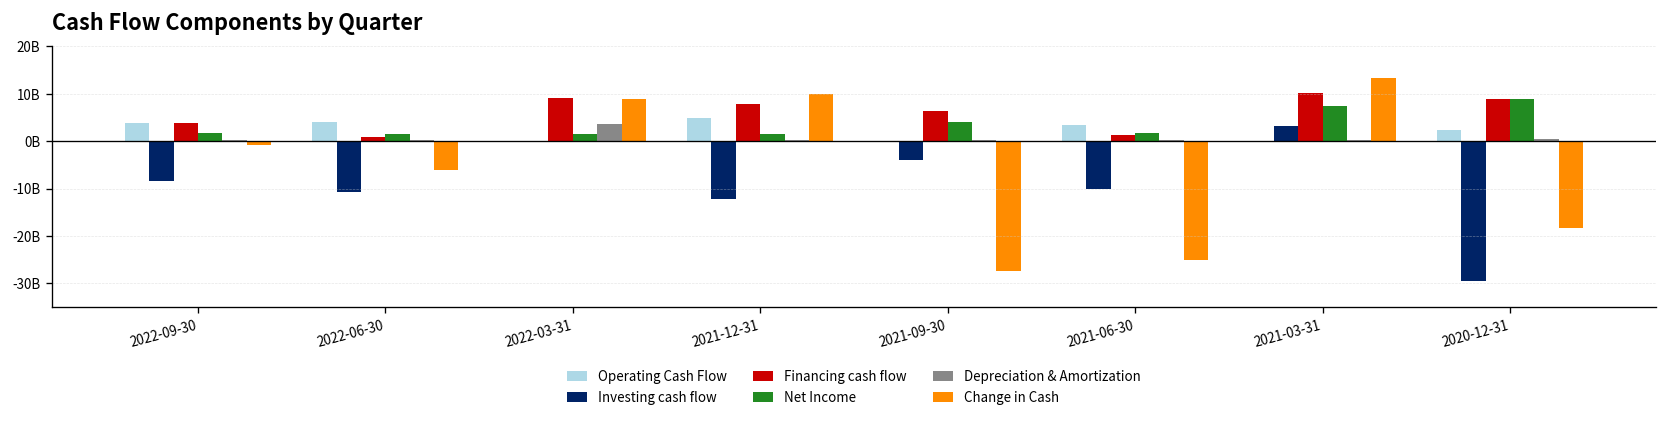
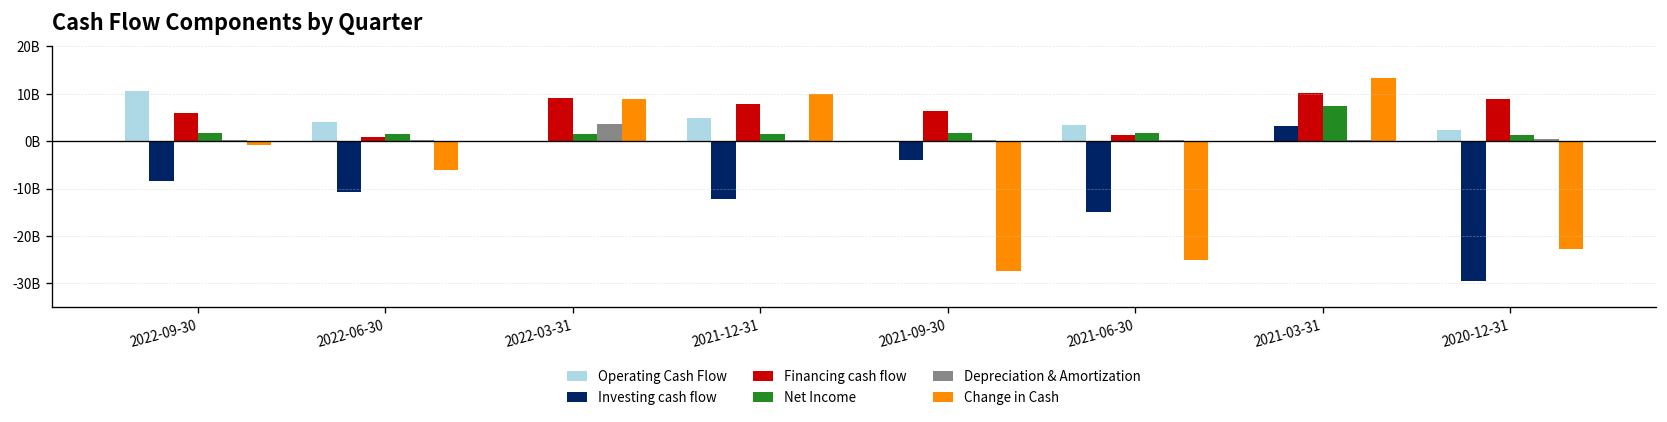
Operating Cash Flow, 2022-09-30: 4000000000 -> 11000000000
Financing cash flow, 2022-09-30: 4000000000 -> 6000000000
Net Income, 2021-09-30: 4000000000 -> 2000000000
Investing cash flow, 2021-06-30: -10000000000 -> -15000000000
Net Income, 2020-12-31: 9000000000 -> 1000000000
Change in Cash, 2020-12-31: -18000000000 -> -23000000000
